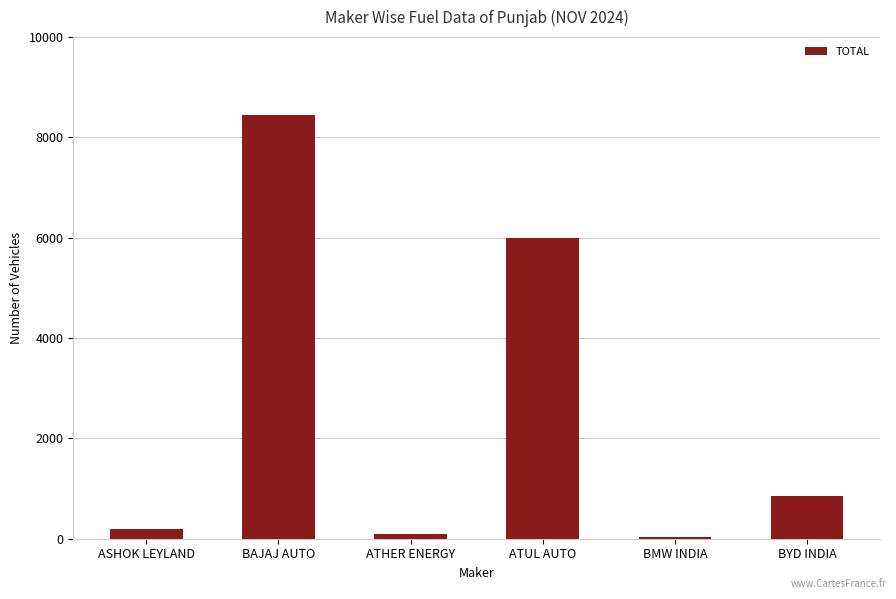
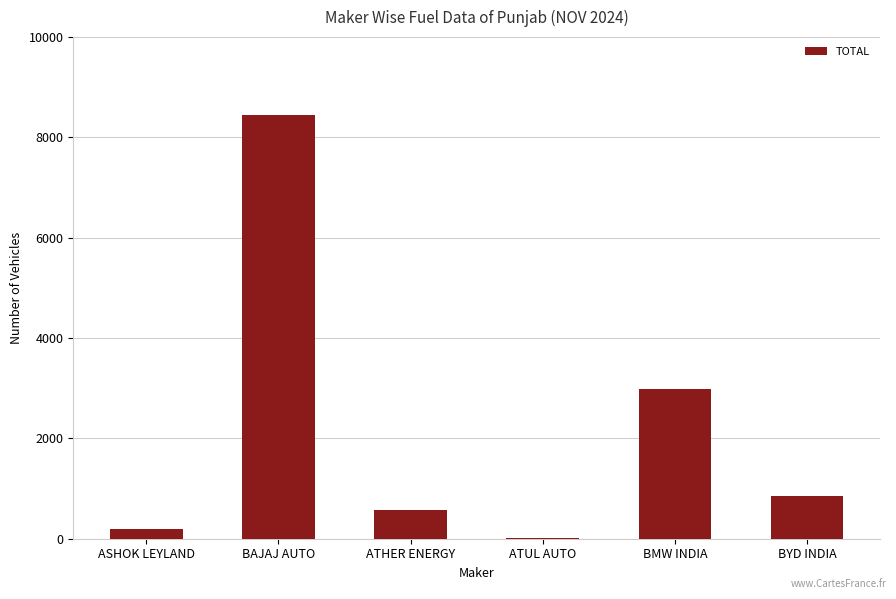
ATHER ENERGY: 100 -> 600
ATUL AUTO: 6000 -> 0
BMW INDIA: 0 -> 3000
